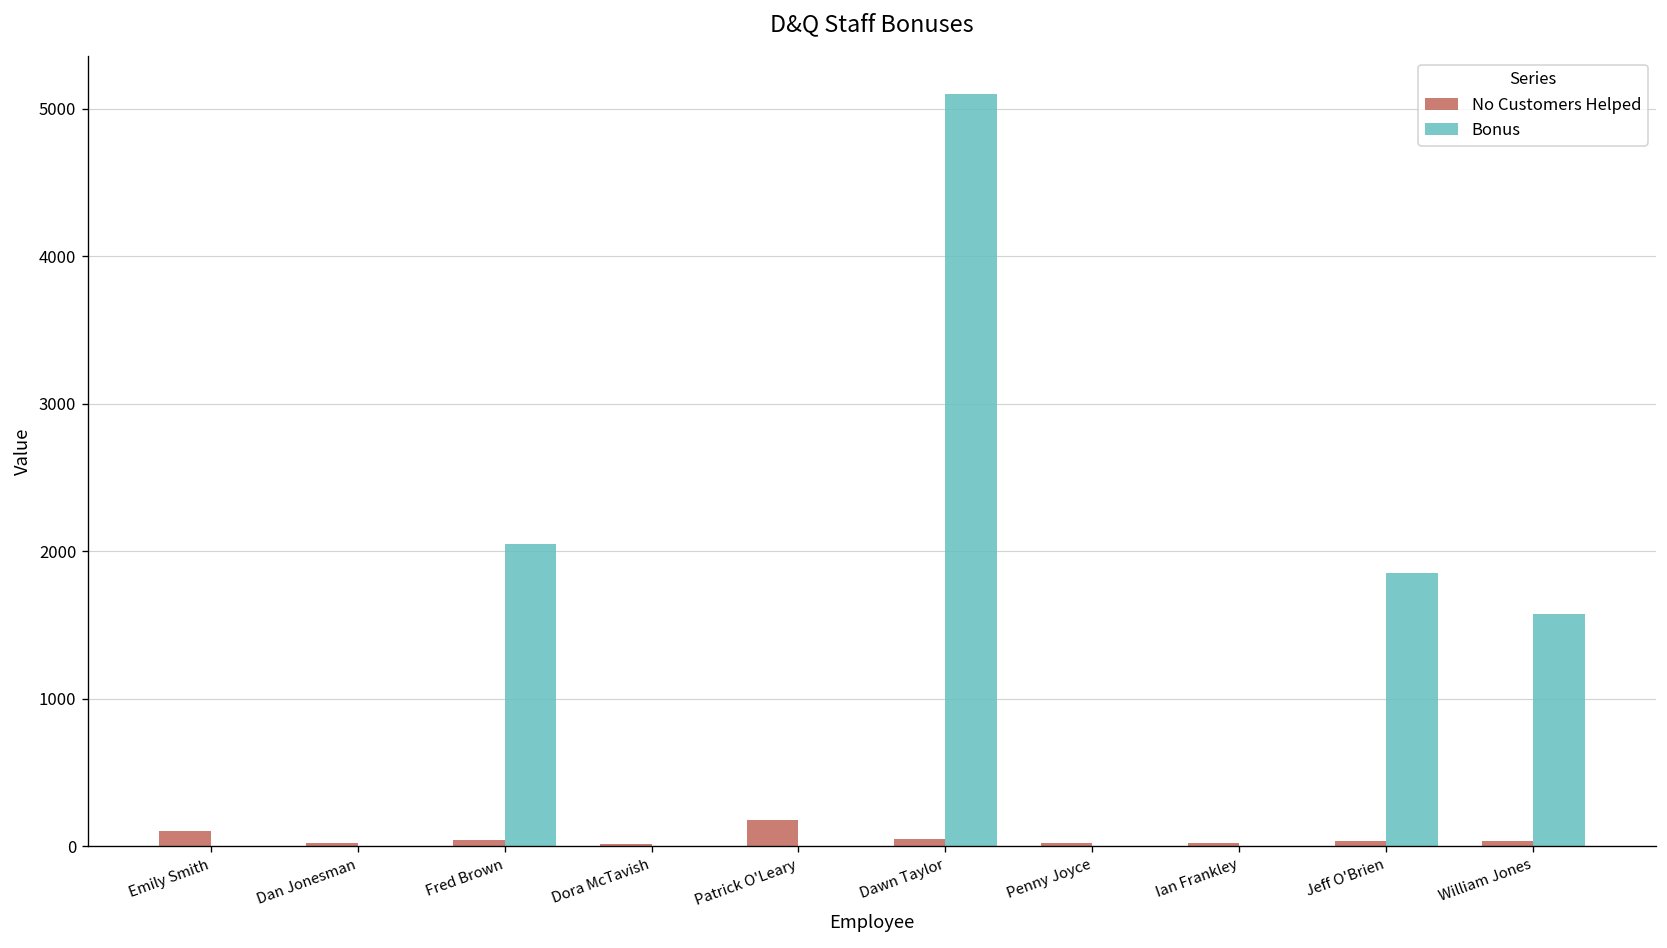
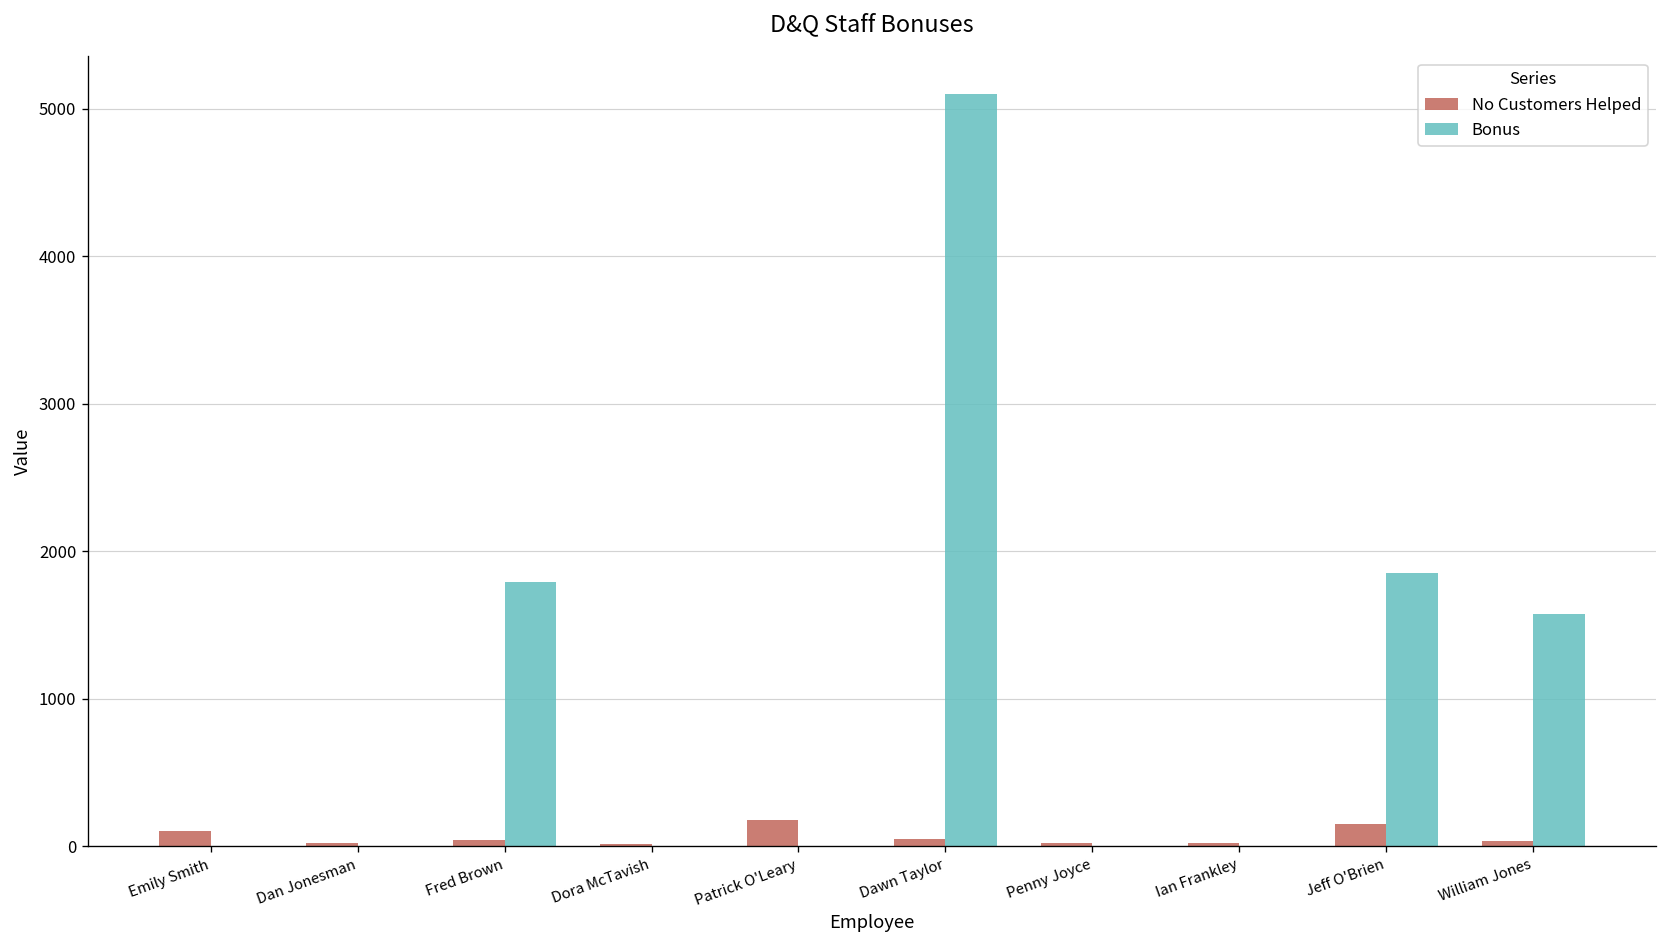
Bonus, Fred Brown: 2050 -> 1790
No Customers Helped, Jeff O'Brien: 40 -> 150
